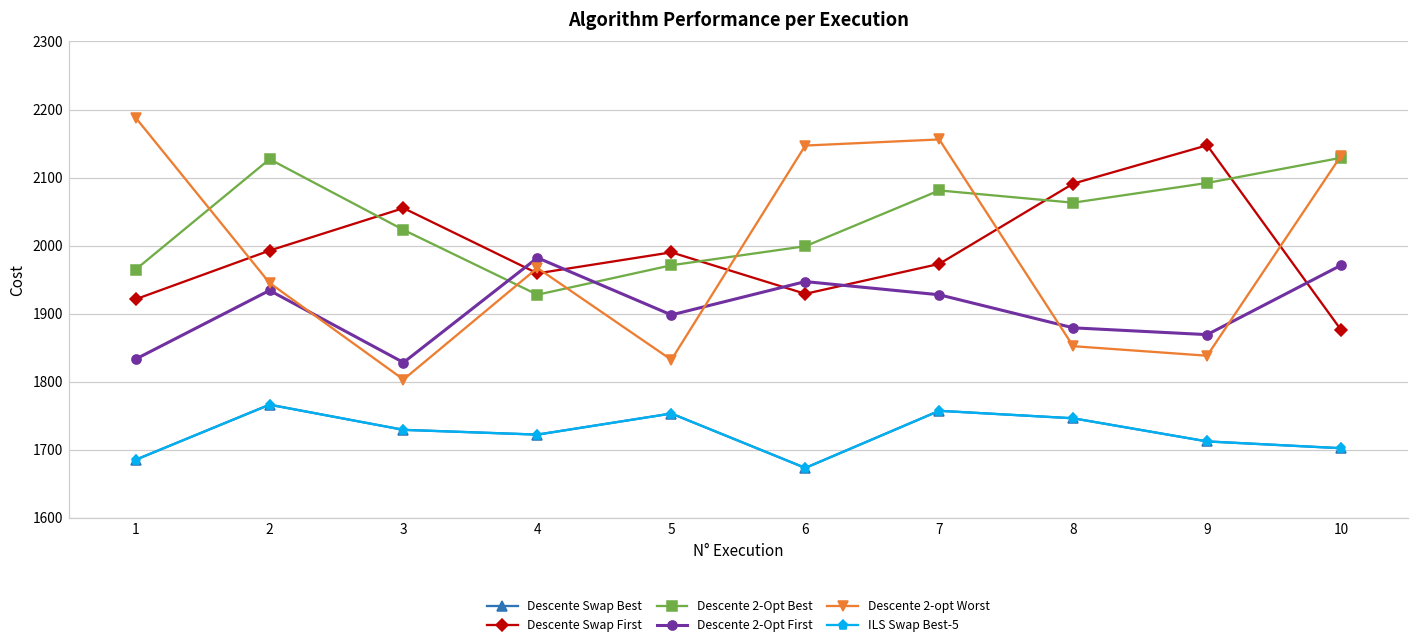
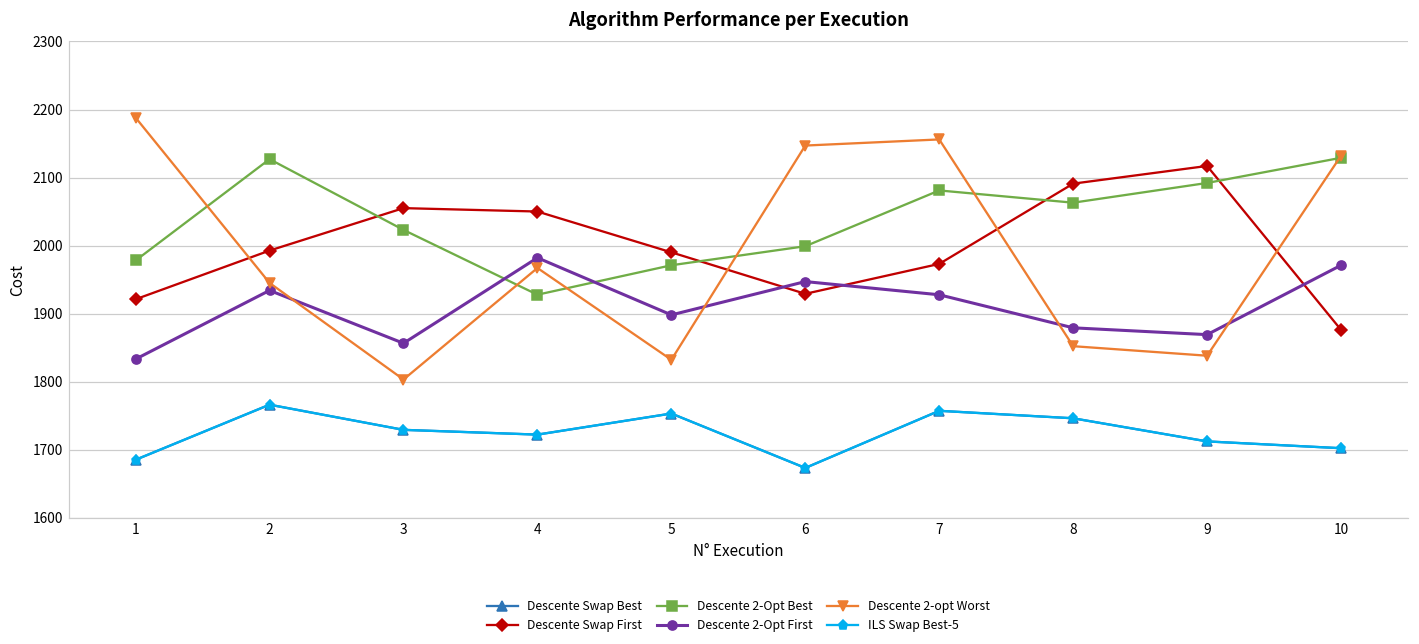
Descente 2-Opt Best, 1: 1960 -> 1980
Descente 2-Opt First, 3: 1830 -> 1860
Descente Swap First, 4: 1960 -> 2050
Descente Swap First, 9: 2150 -> 2120
